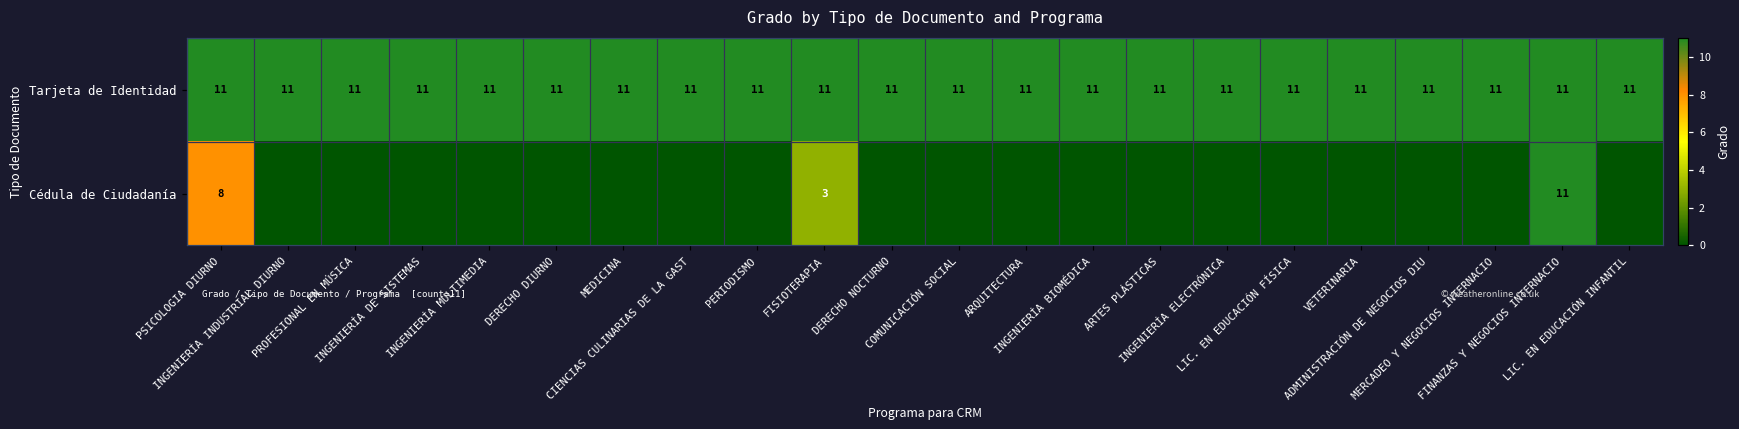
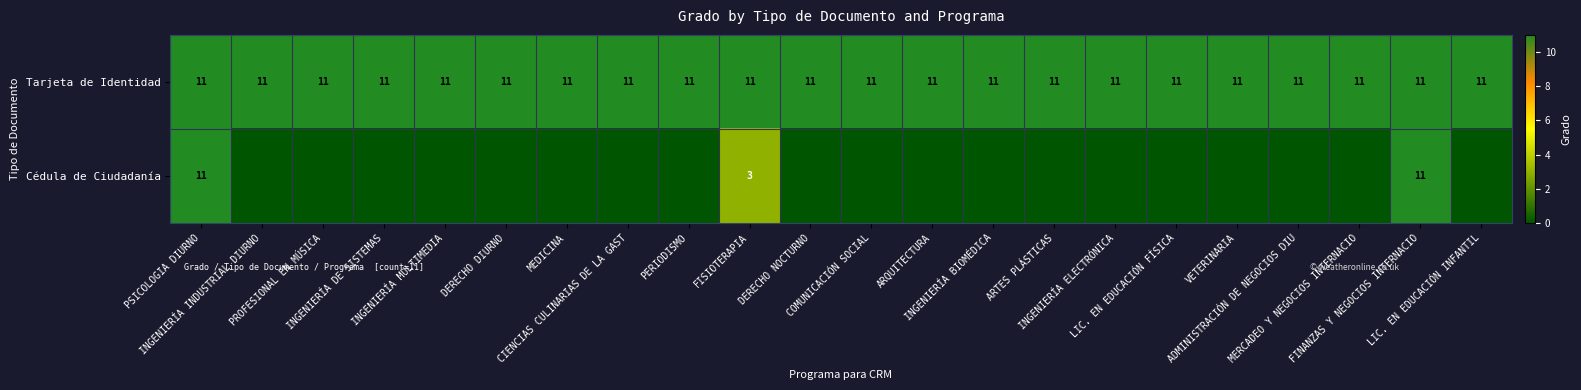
Cédula de Ciudadanía, PSICOLOGIA DIURNO: 8 -> 11
